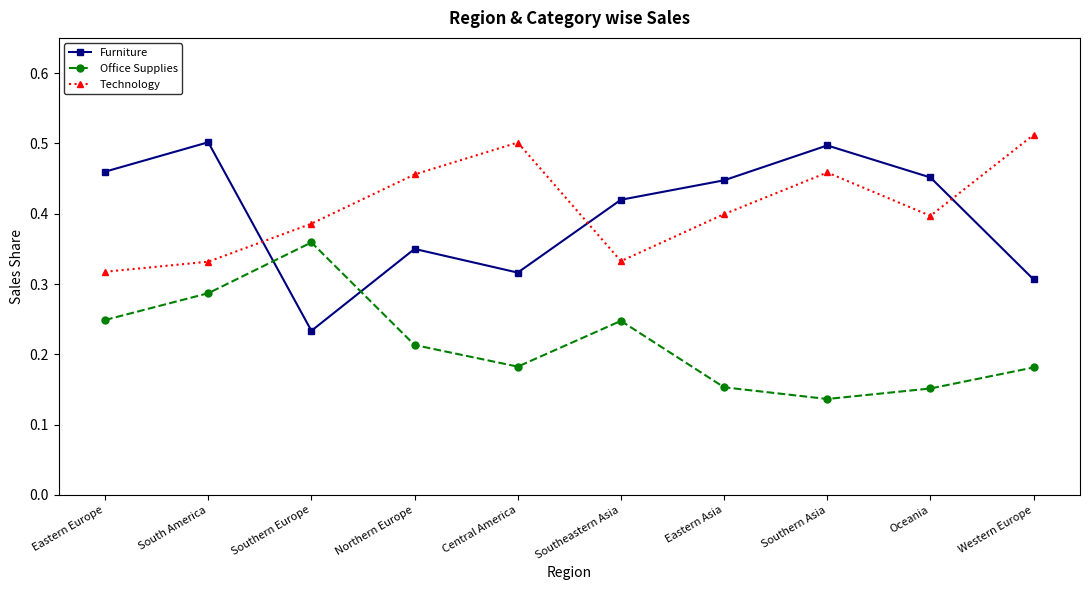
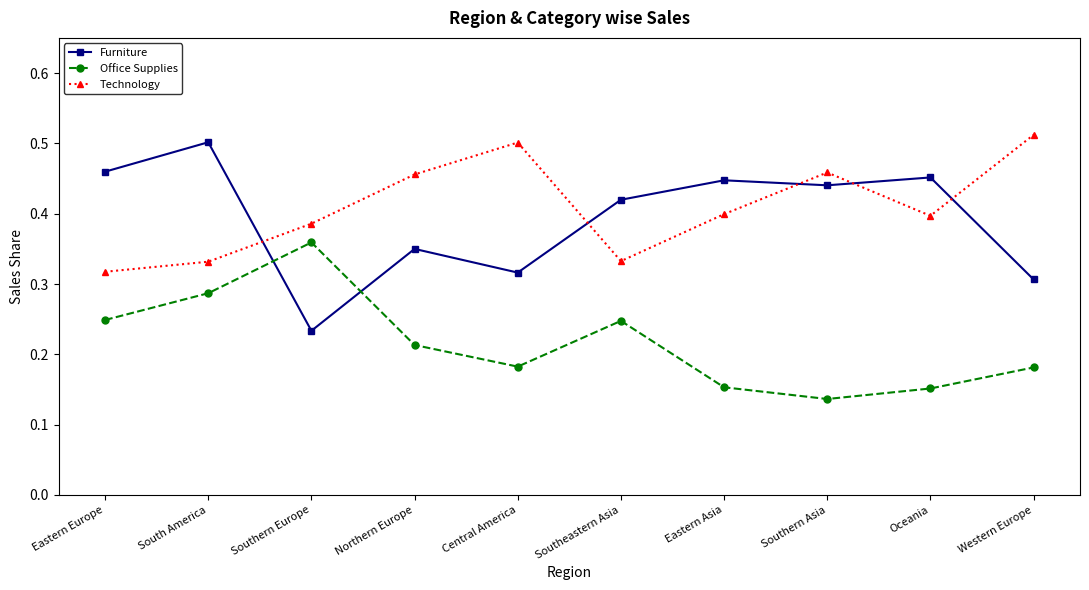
Furniture, Southern Asia: 0.50 -> 0.44
